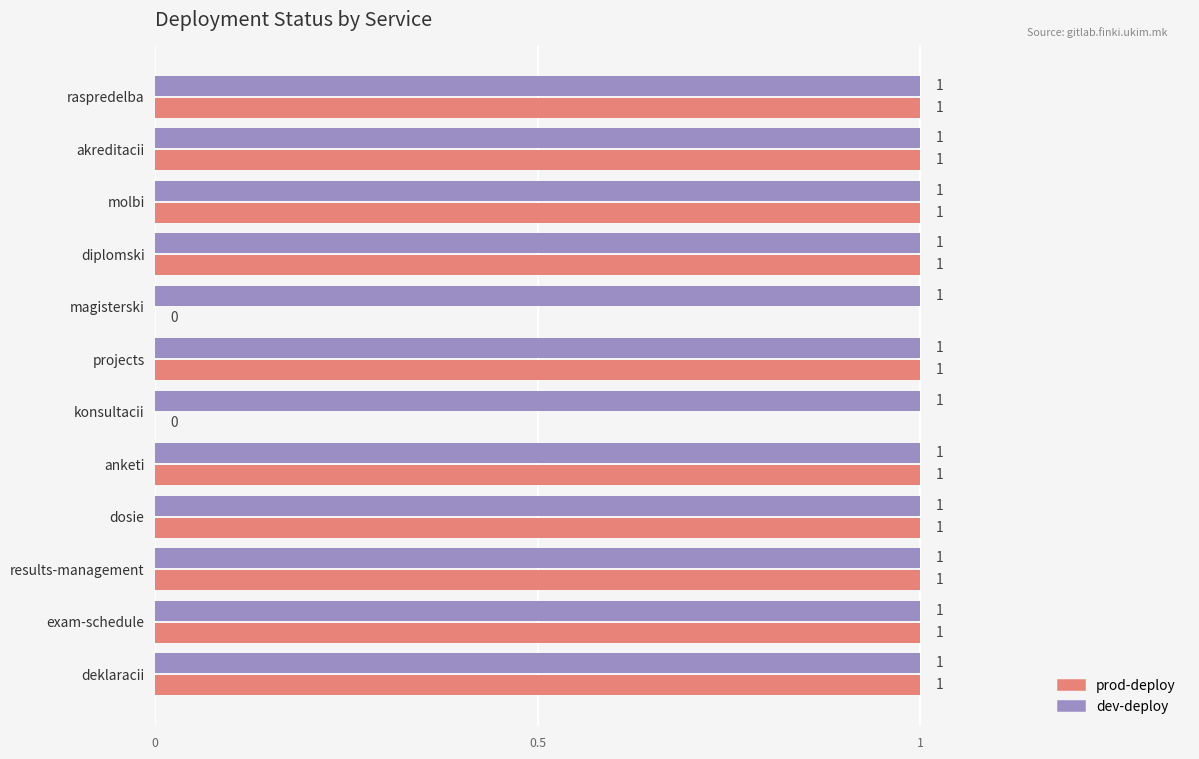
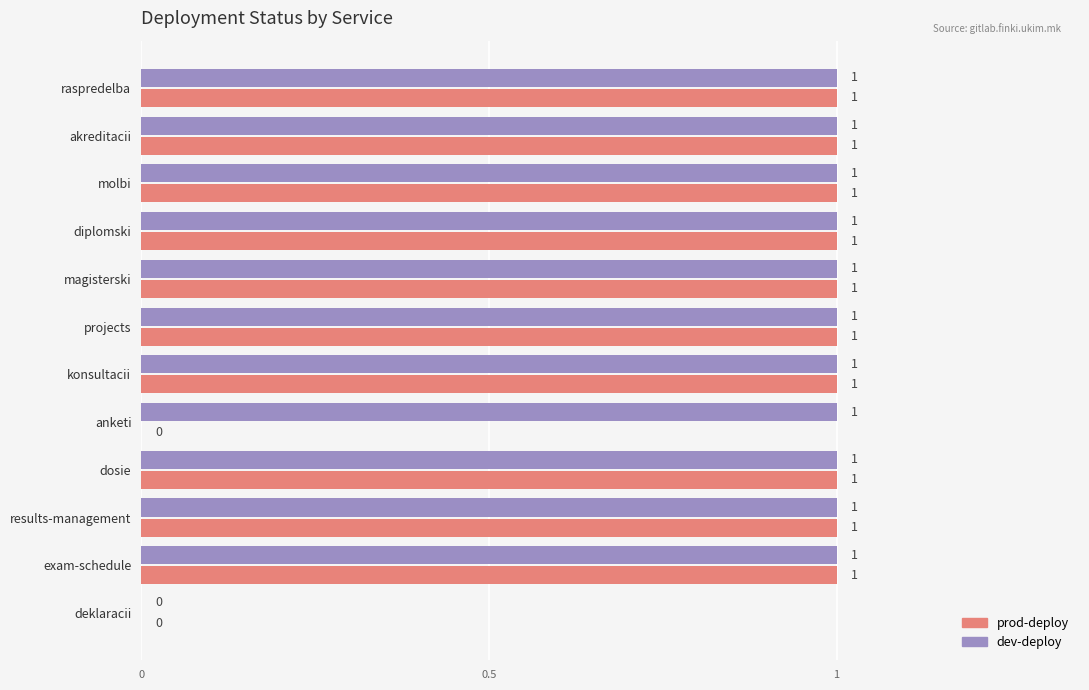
prod-deploy, magisterski: 0 -> 1
prod-deploy, konsultacii: 0 -> 1
prod-deploy, anketi: 1 -> 0
dev-deploy, deklaracii: 1 -> 0
prod-deploy, deklaracii: 1 -> 0
